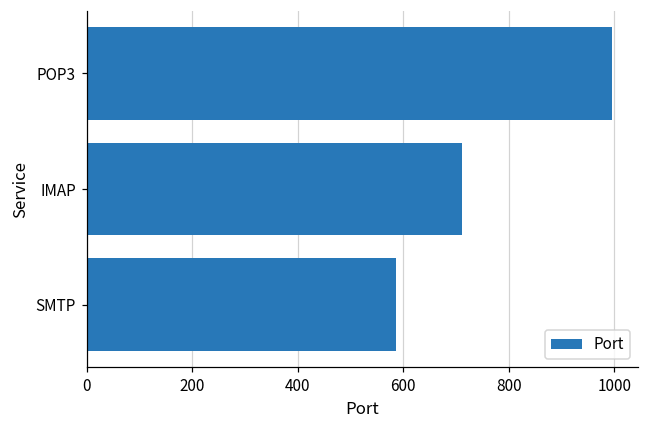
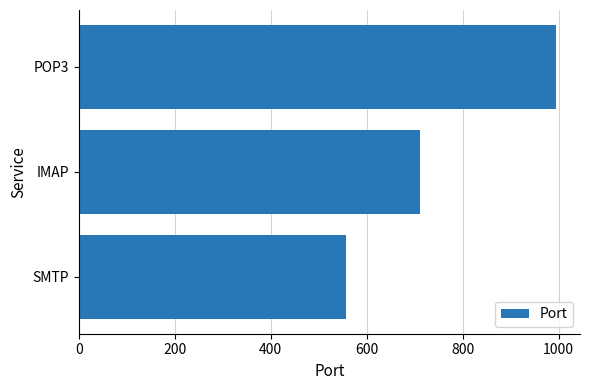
SMTP: 590 -> 560
